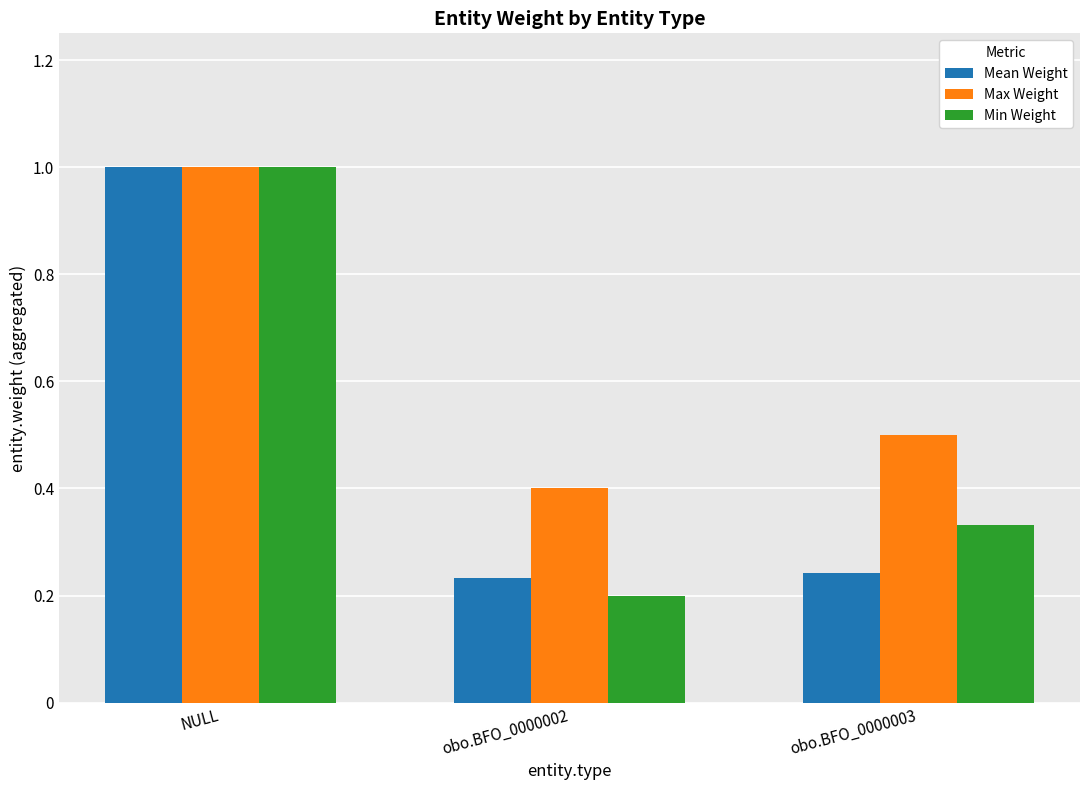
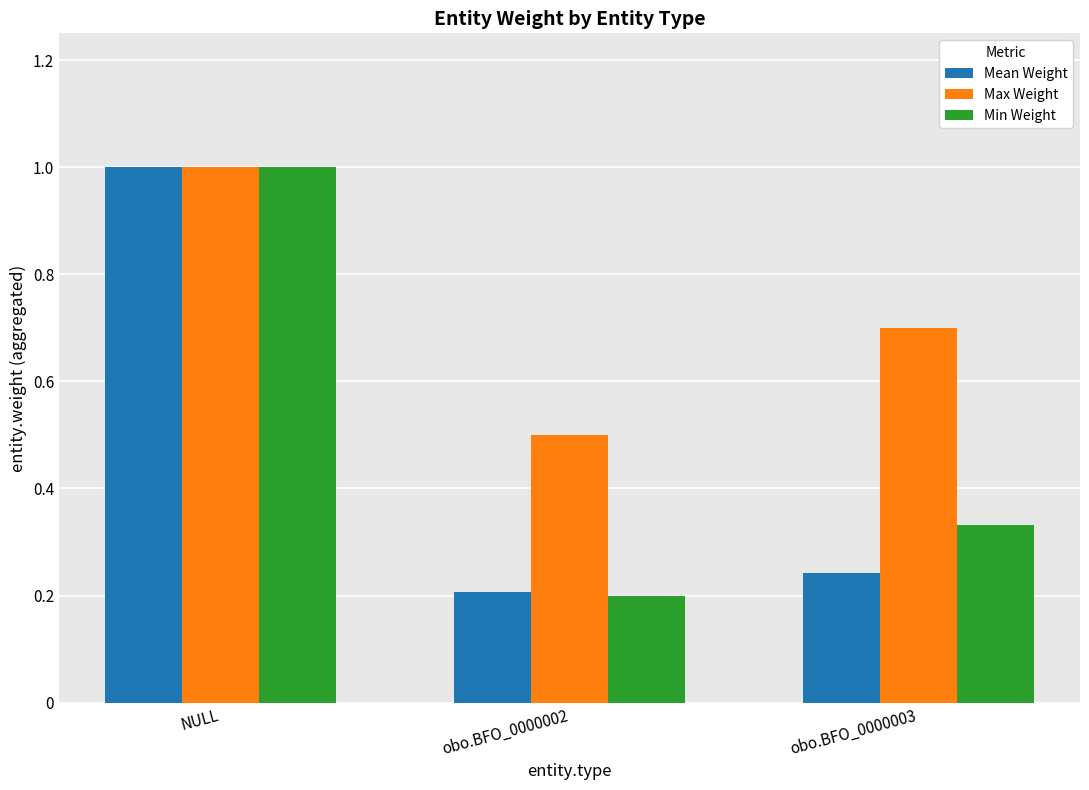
Mean Weight, obo.BFO_0000002: 0.23 -> 0.21
Max Weight, obo.BFO_0000002: 0.4 -> 0.5
Max Weight, obo.BFO_0000003: 0.5 -> 0.7
